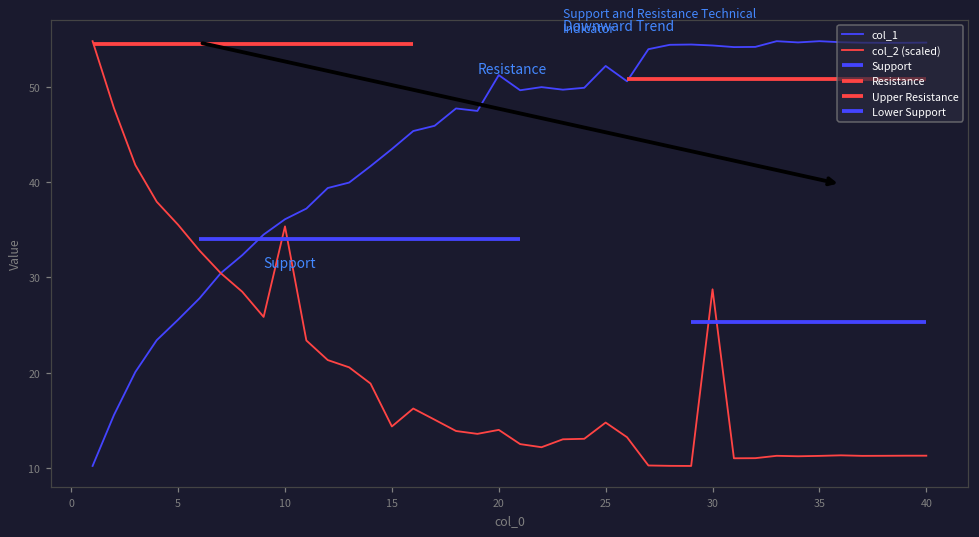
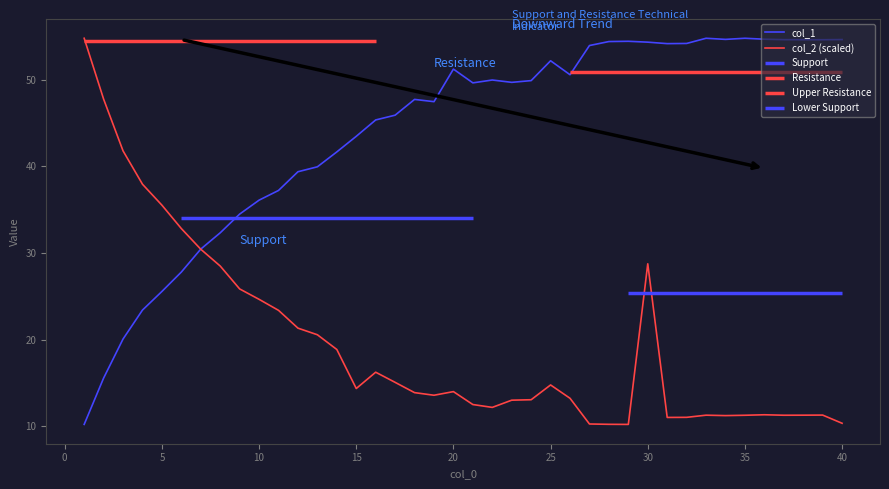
col_2 (scaled), 10: 35 -> 25
col_2 (scaled), 40: 11 -> 10
